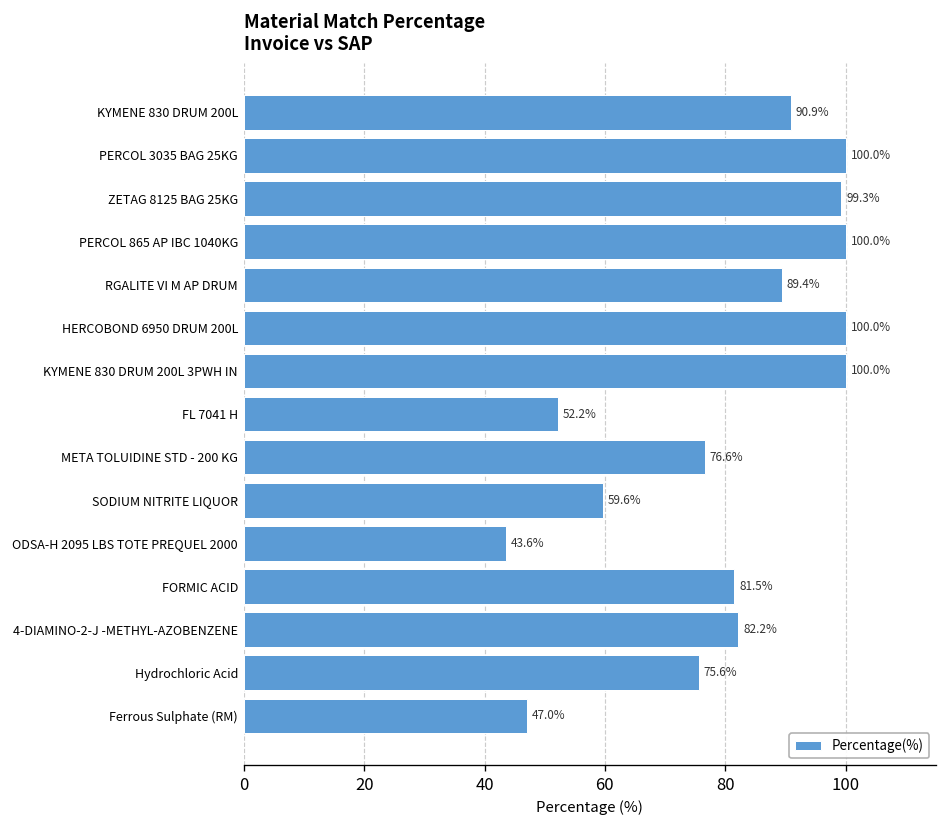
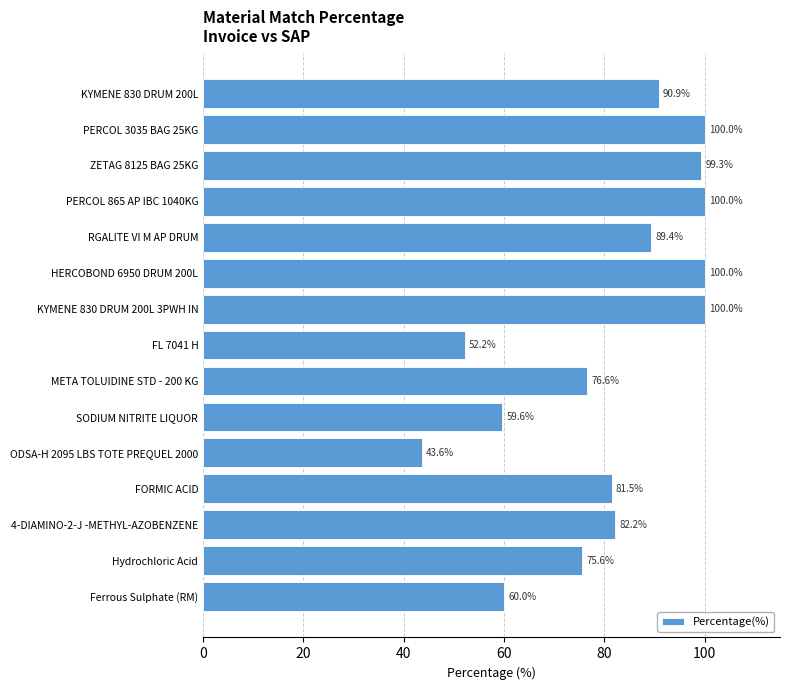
Ferrous Sulphate (RM): 47.0% -> 60.0%
